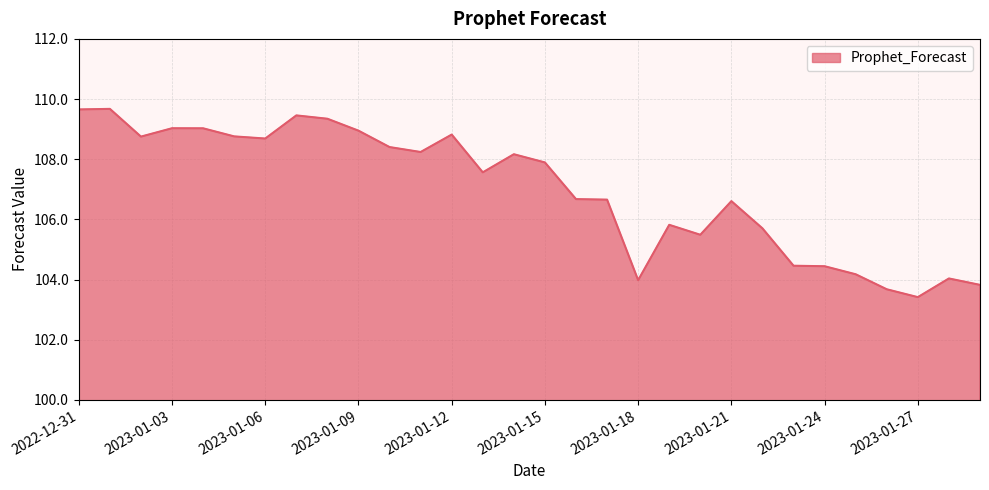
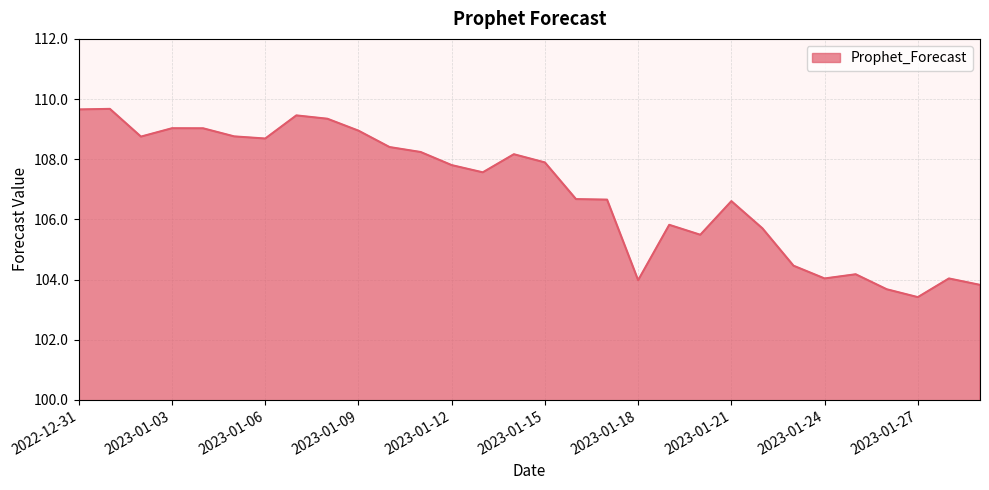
2023-01-12: 108.8 -> 107.8
2023-01-24: 104.4 -> 104.0
